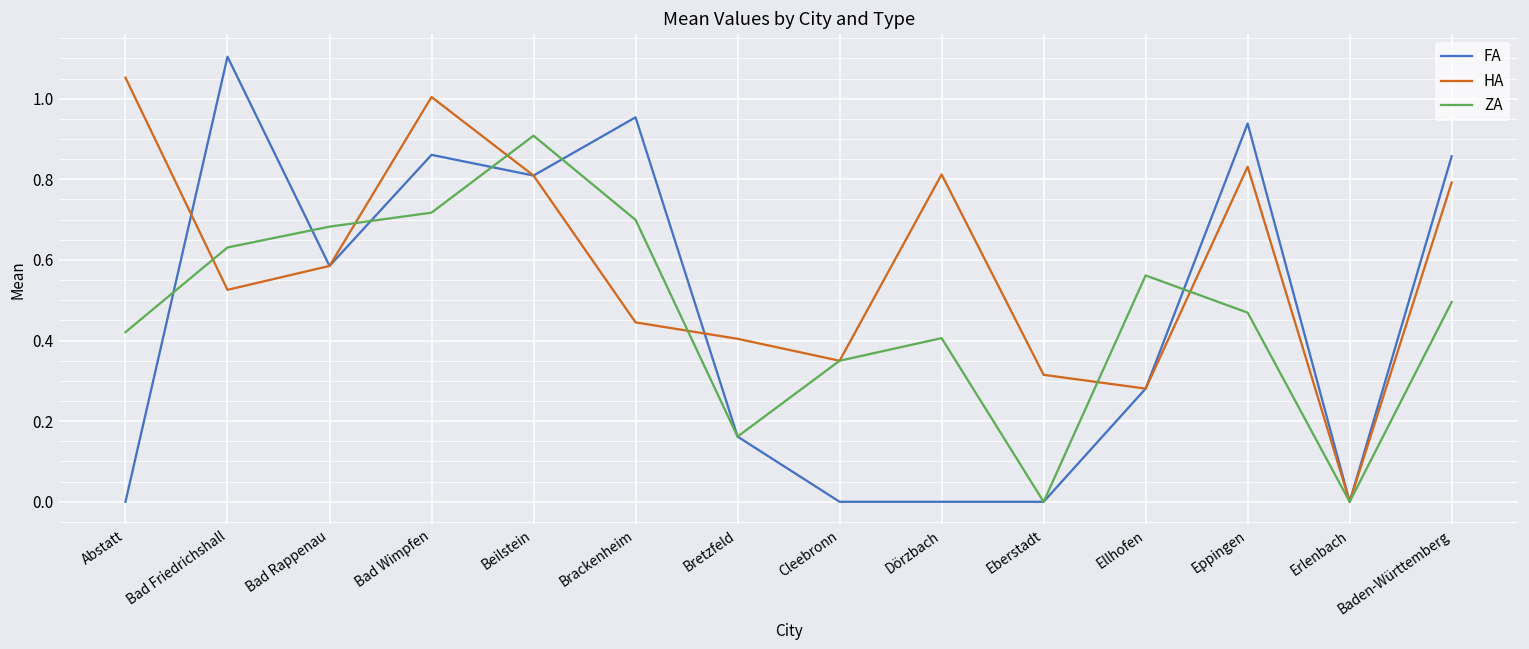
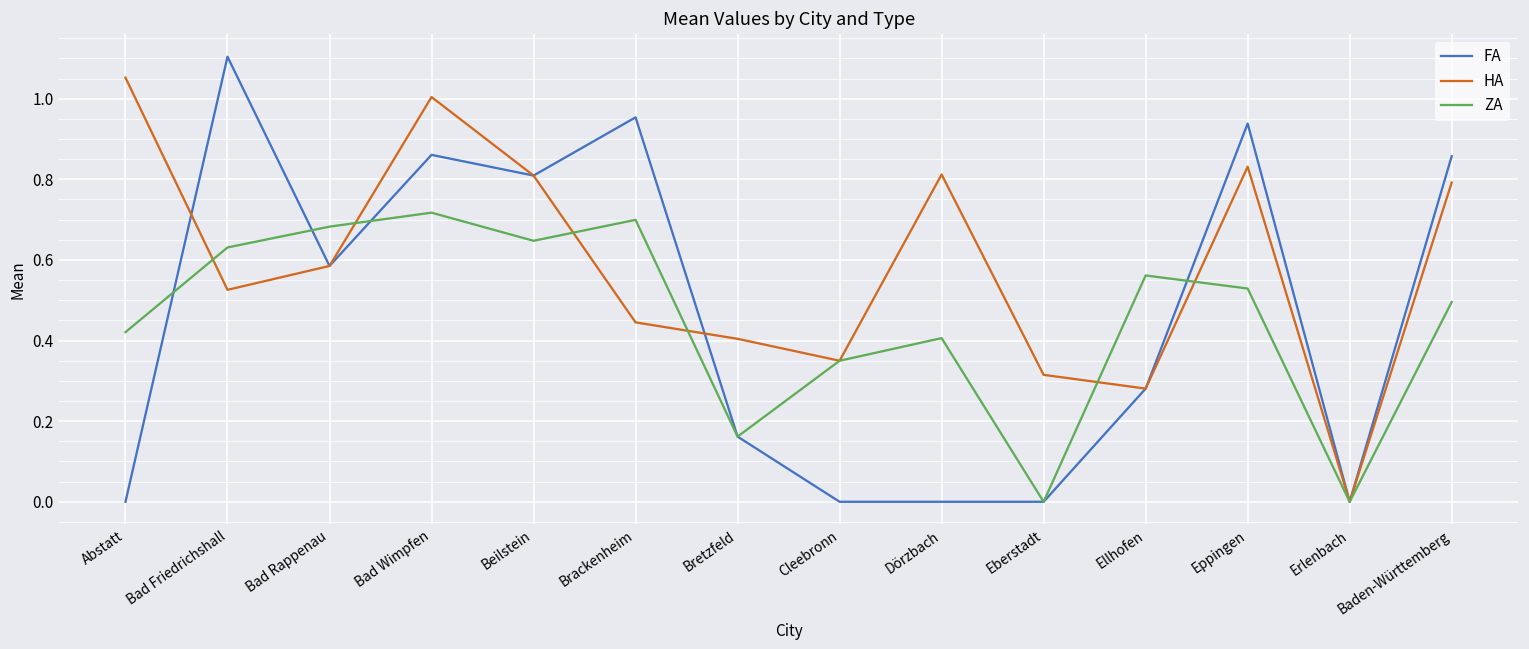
ZA, Beilstein: 0.91 -> 0.65
ZA, Eppingen: 0.47 -> 0.53
